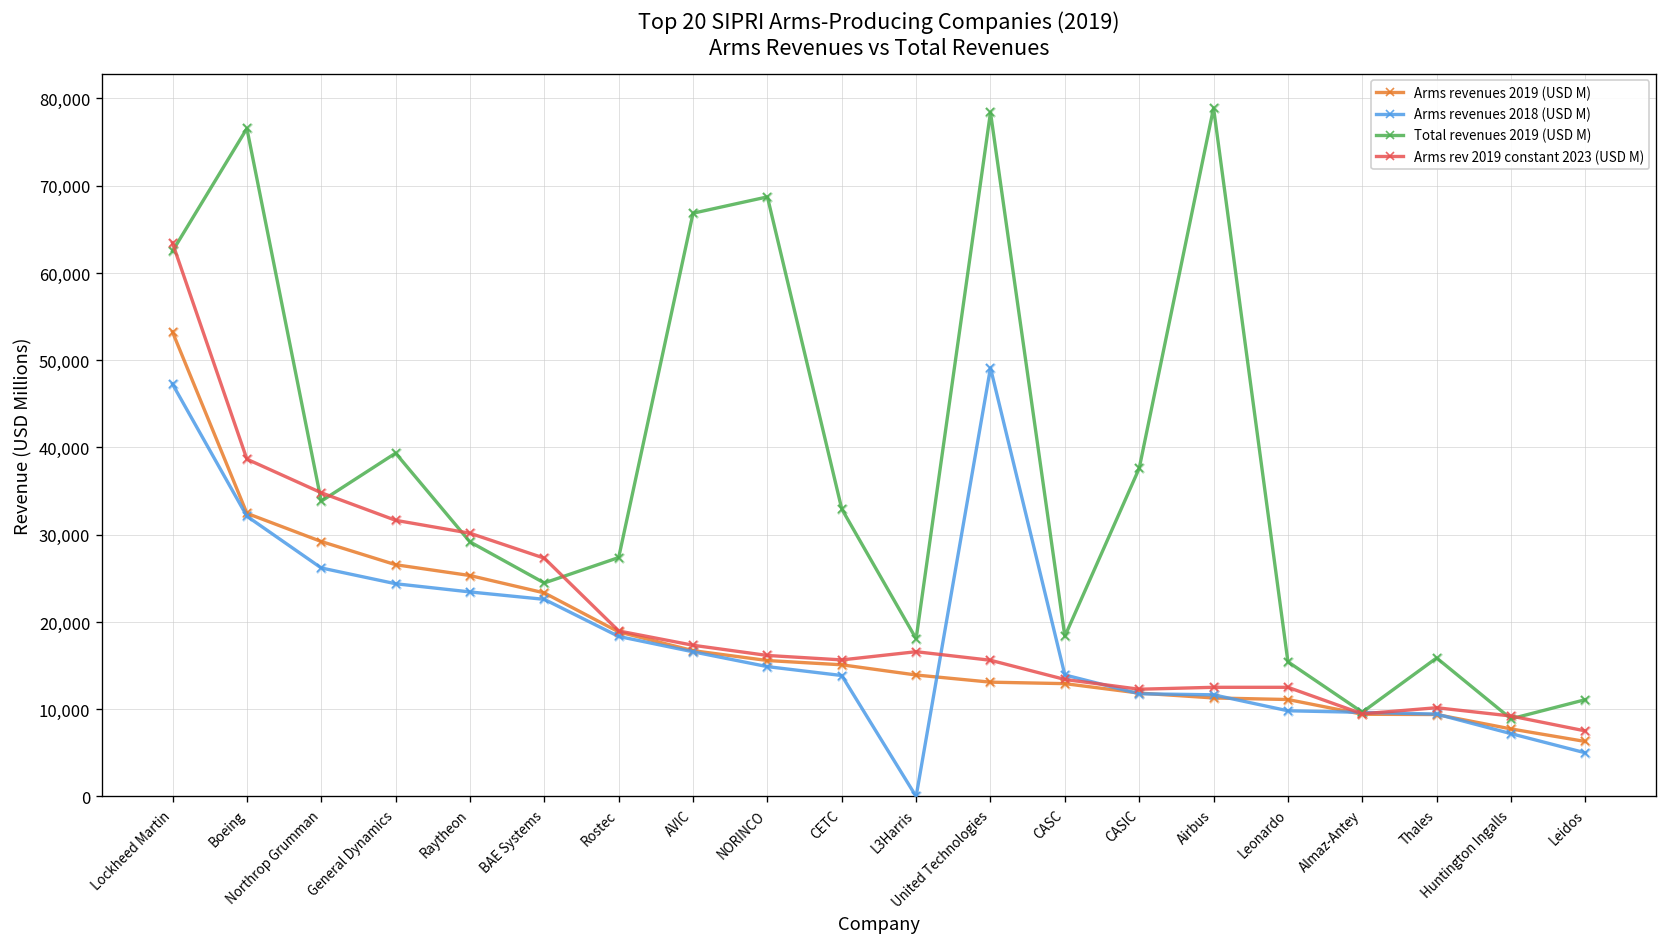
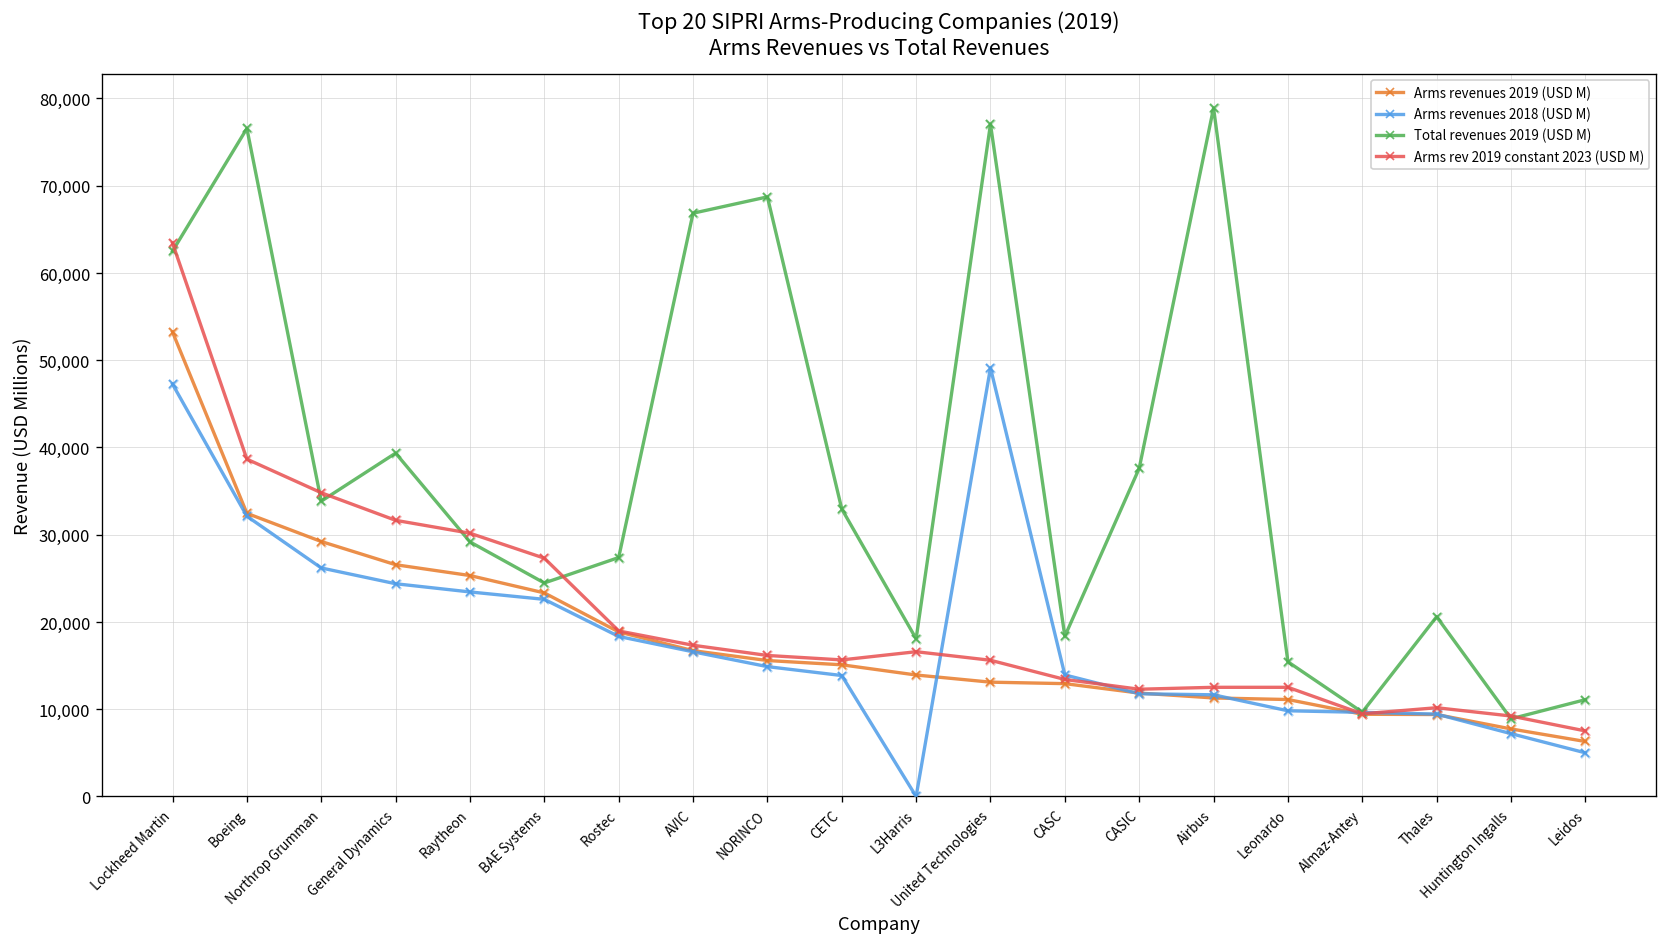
Total revenues 2019 (USD M), United Technologies: 78,000 -> 77,000
Total revenues 2019 (USD M), Thales: 16,000 -> 21,000
